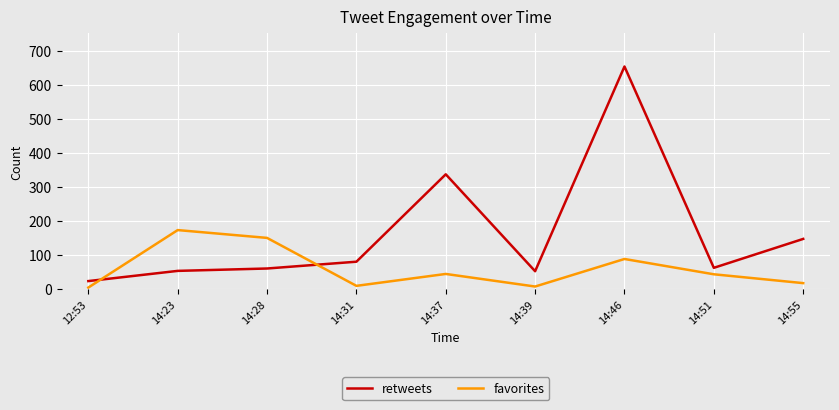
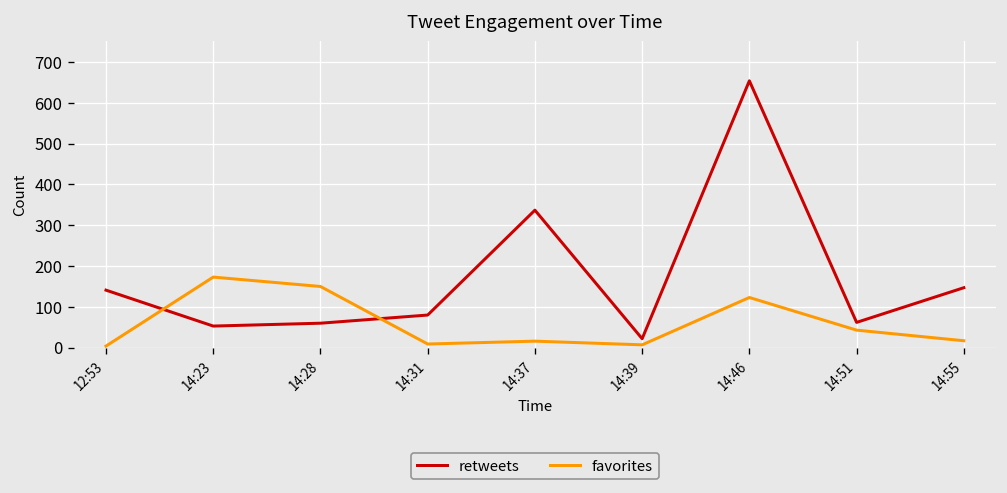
retweets, 12:53: 20 -> 140
favorites, 14:37: 40 -> 20
retweets, 14:39: 50 -> 20
favorites, 14:46: 90 -> 120
